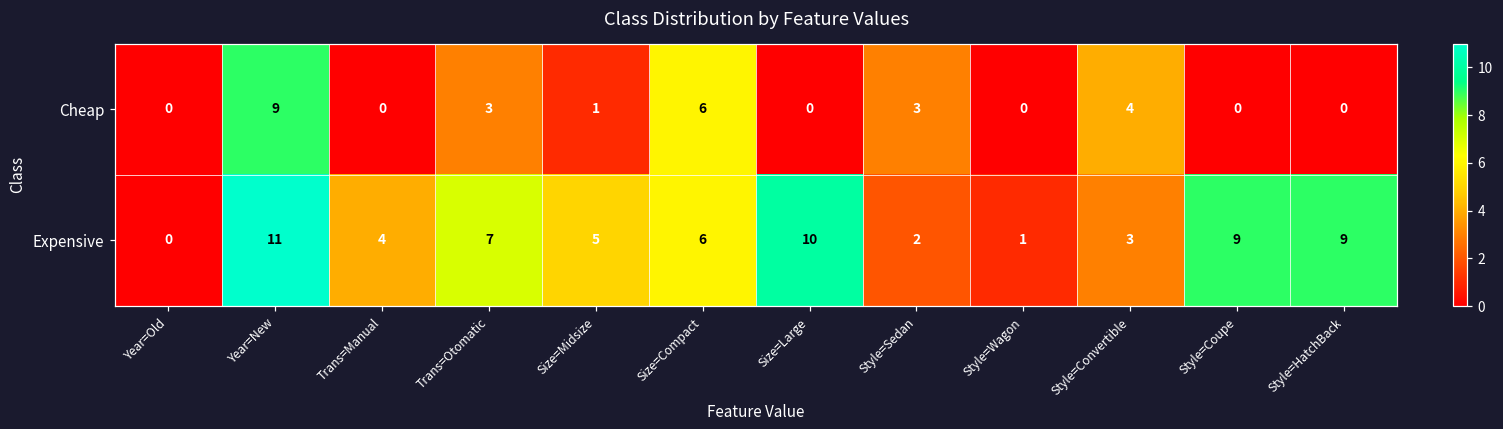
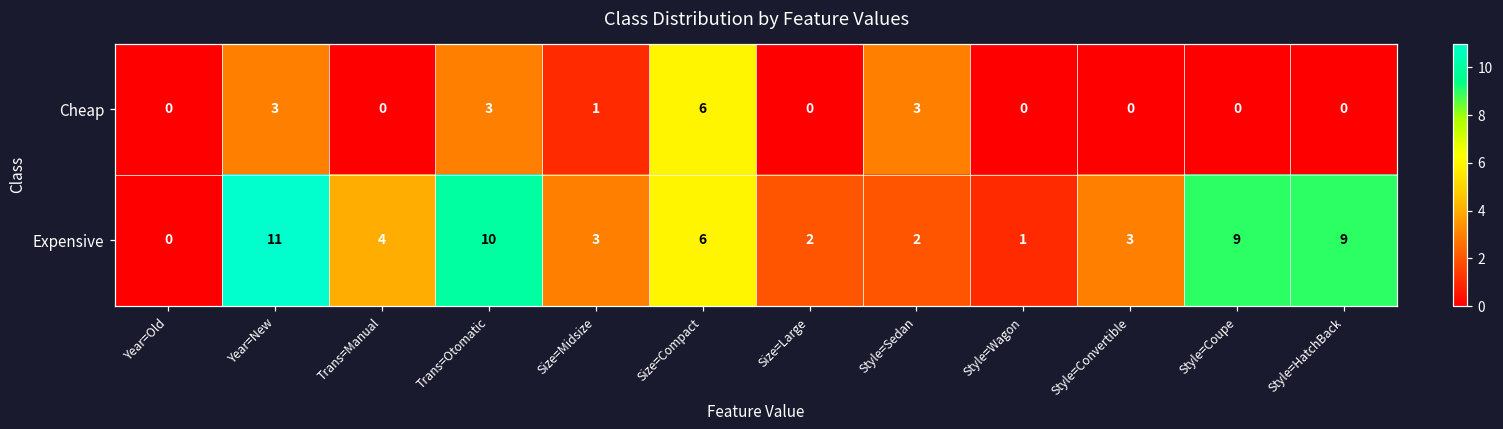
Cheap, Year=New: 9 -> 3
Cheap, Style=Convertible: 4 -> 0
Expensive, Trans=Otomatic: 7 -> 10
Expensive, Size=Midsize: 5 -> 3
Expensive, Size=Large: 10 -> 2
